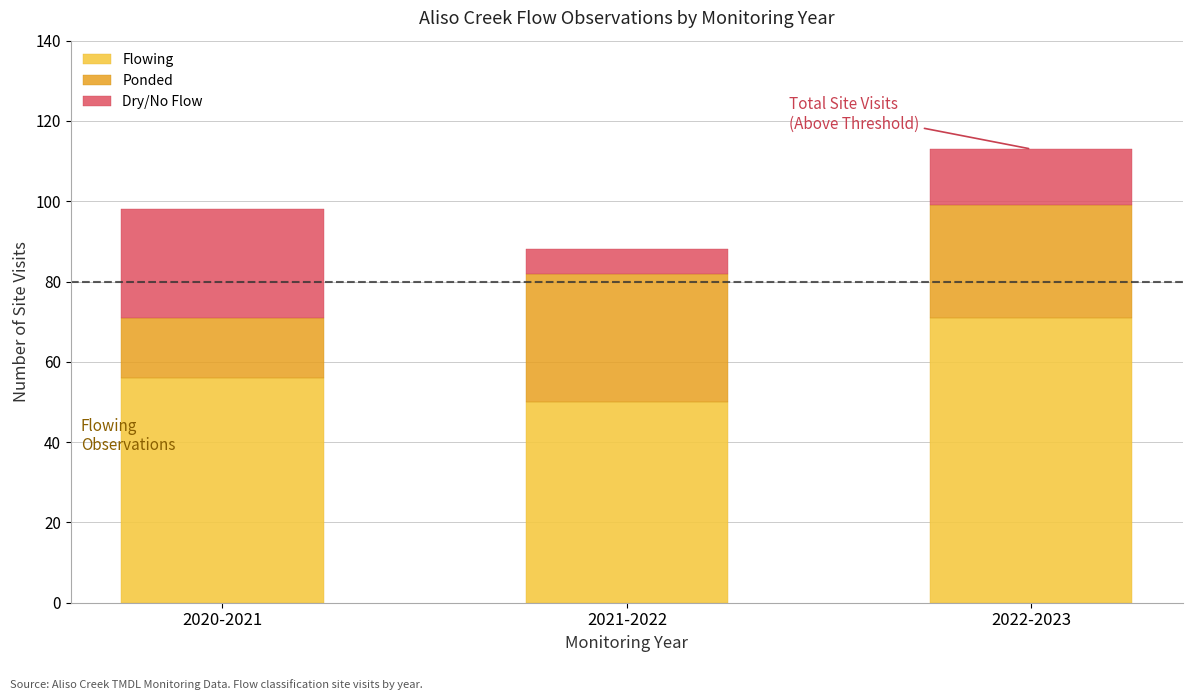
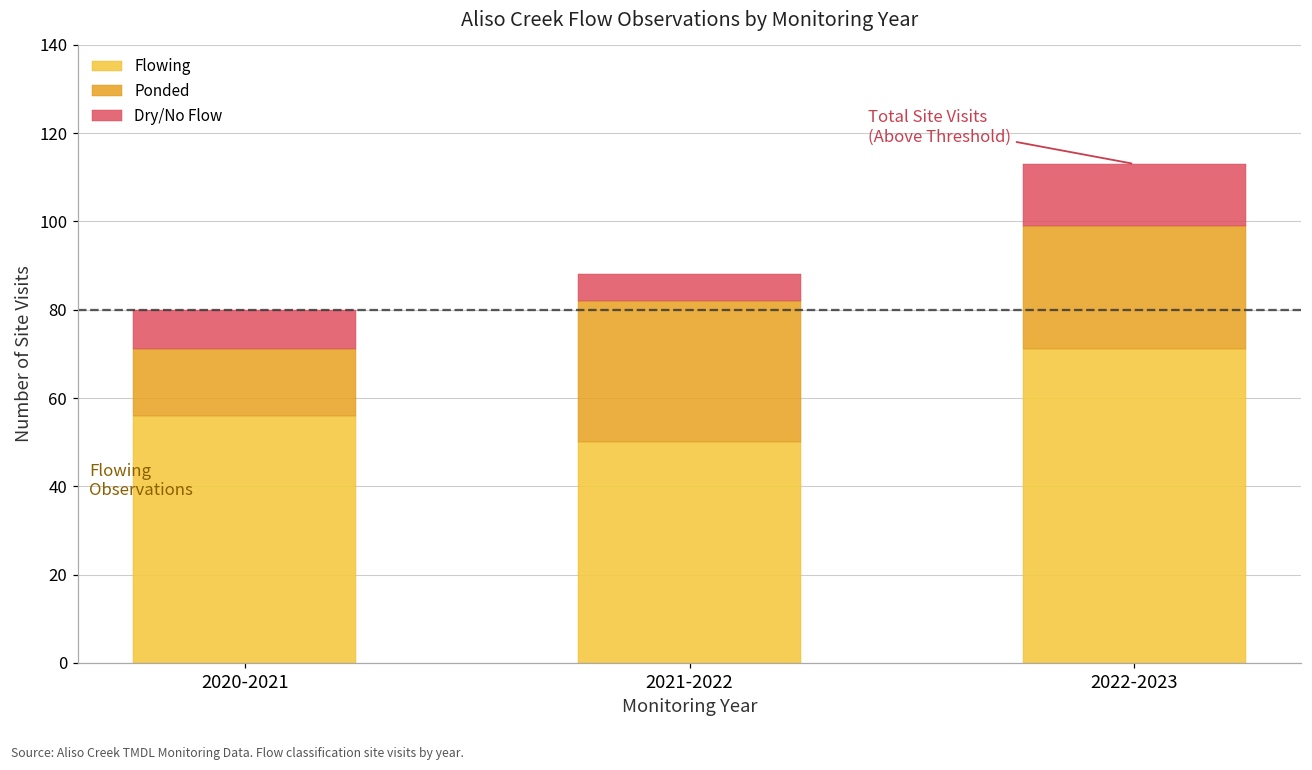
Dry/No Flow, 2020-2021: 27 -> 9
